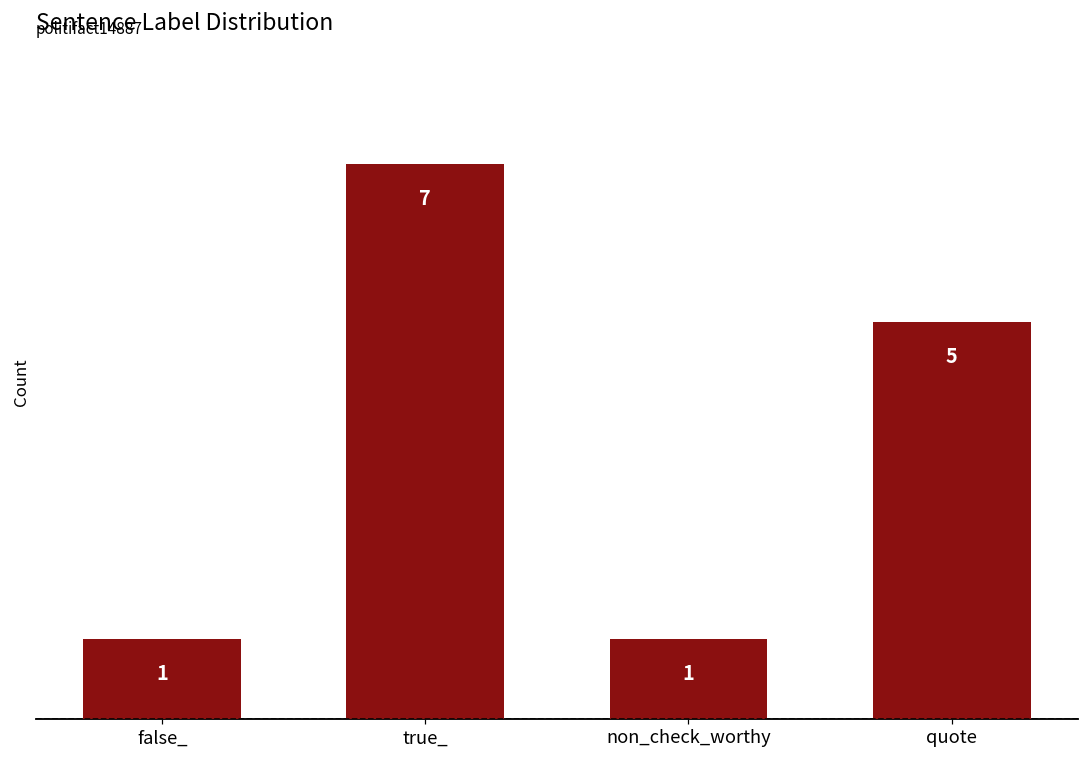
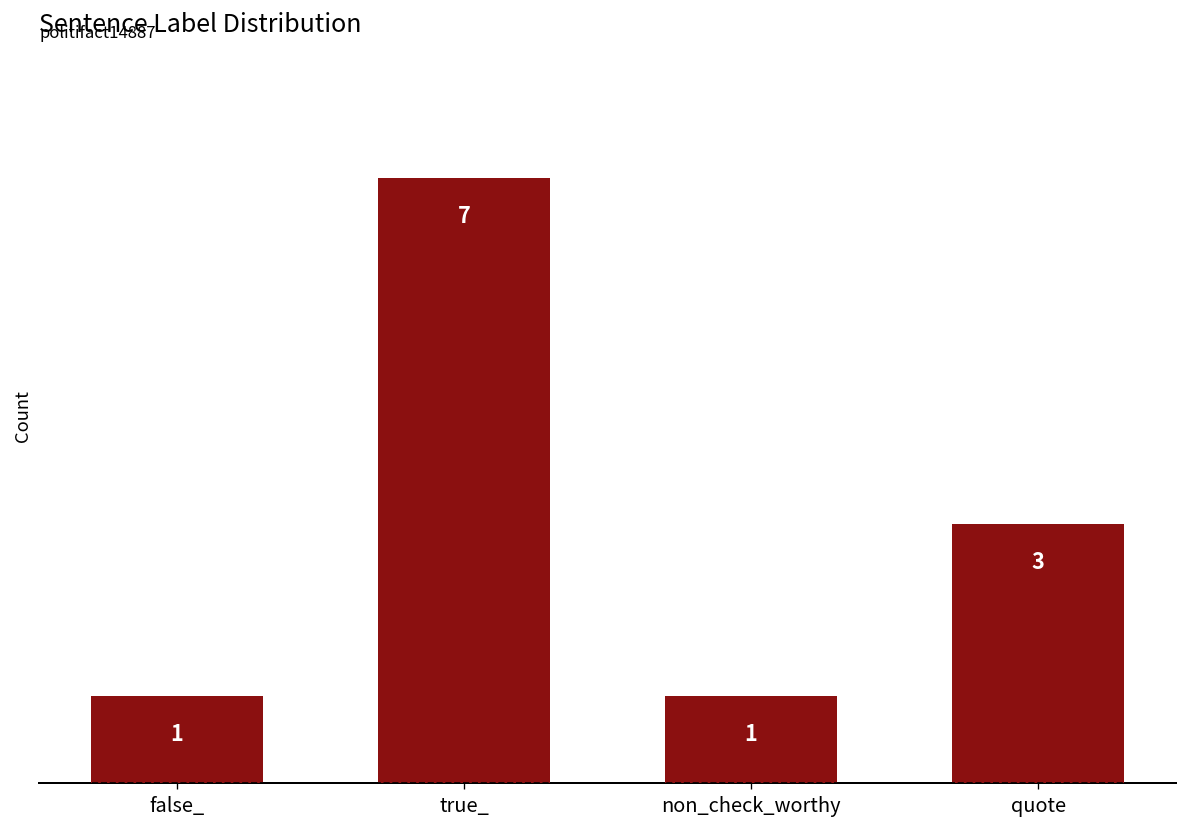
quote: 5 -> 3
